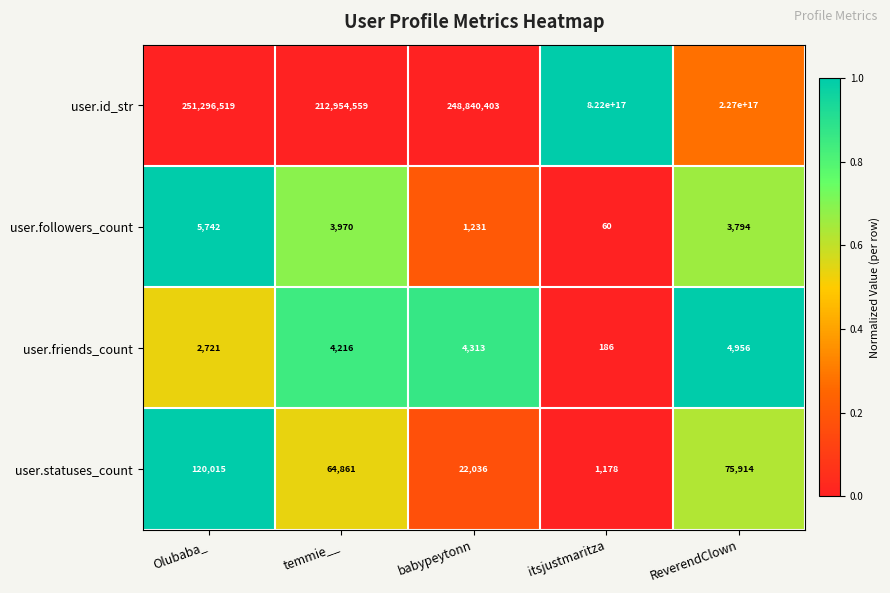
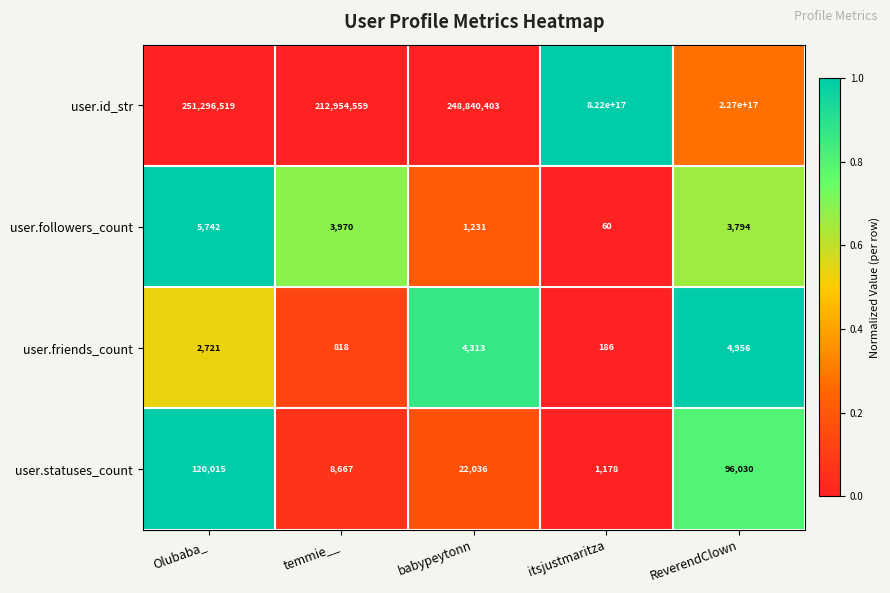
user.friends_count, temmie__: 4,216 -> 818
user.statuses_count, temmie__: 64,861 -> 8,667
user.statuses_count, ReverendClown: 75,914 -> 96,030
